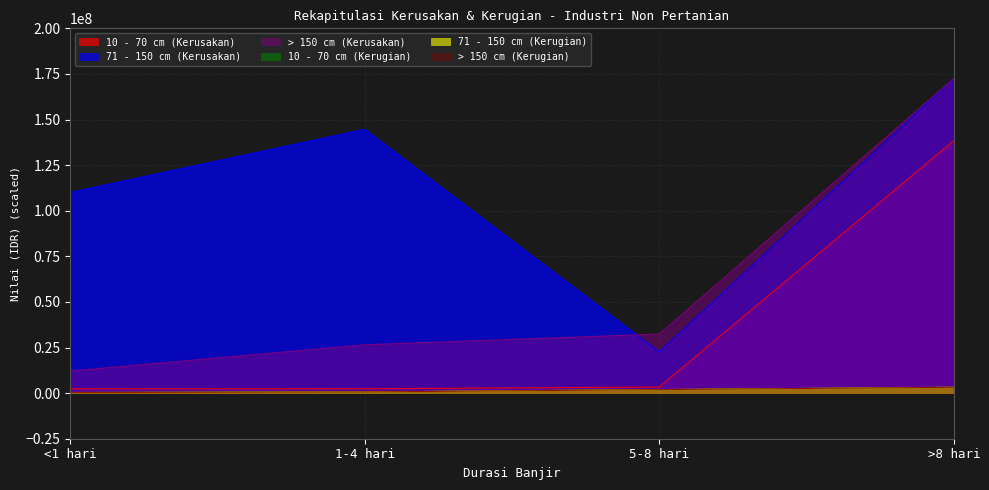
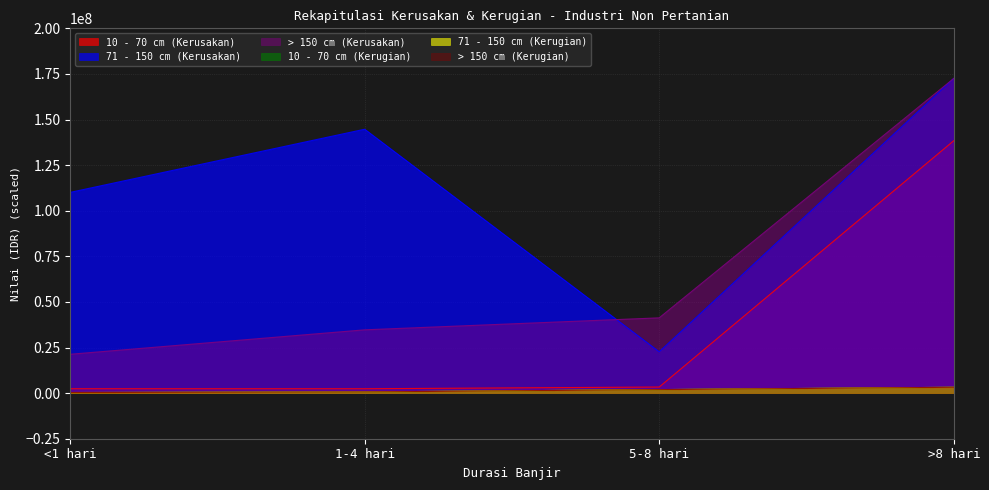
> 150 cm (Kerusakan), <1 hari: 12000000 -> 21000000
> 150 cm (Kerusakan), 1-4 hari: 27000000 -> 35000000
> 150 cm (Kerusakan), 5-8 hari: 32000000 -> 41000000
